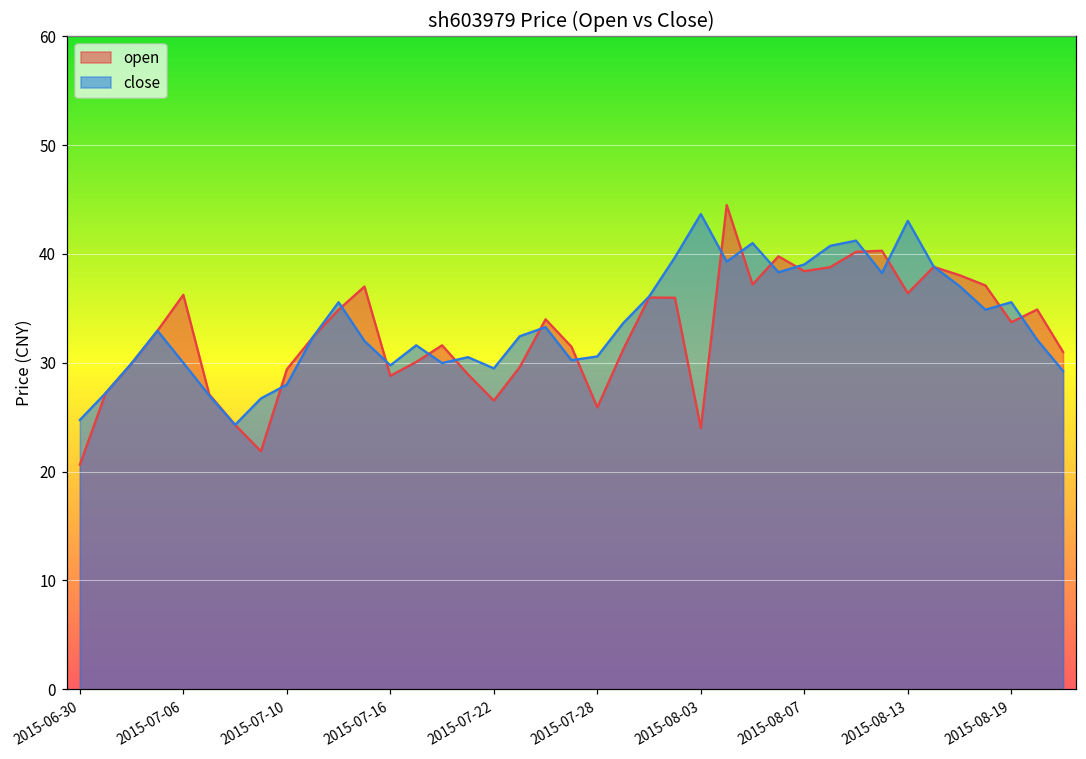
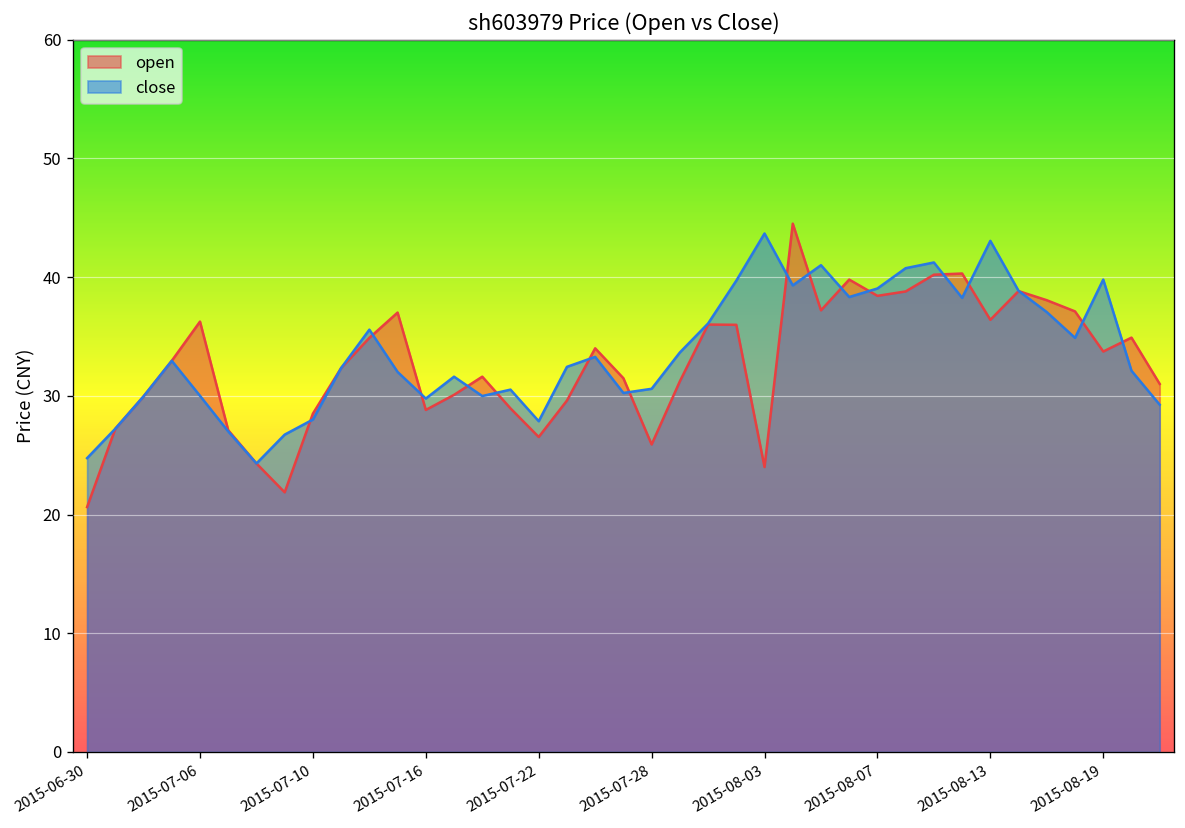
open, 2015-07-10: 29.4 -> 28.5
close, 2015-07-22: 29 -> 28
close, 2015-08-19: 36 -> 40
